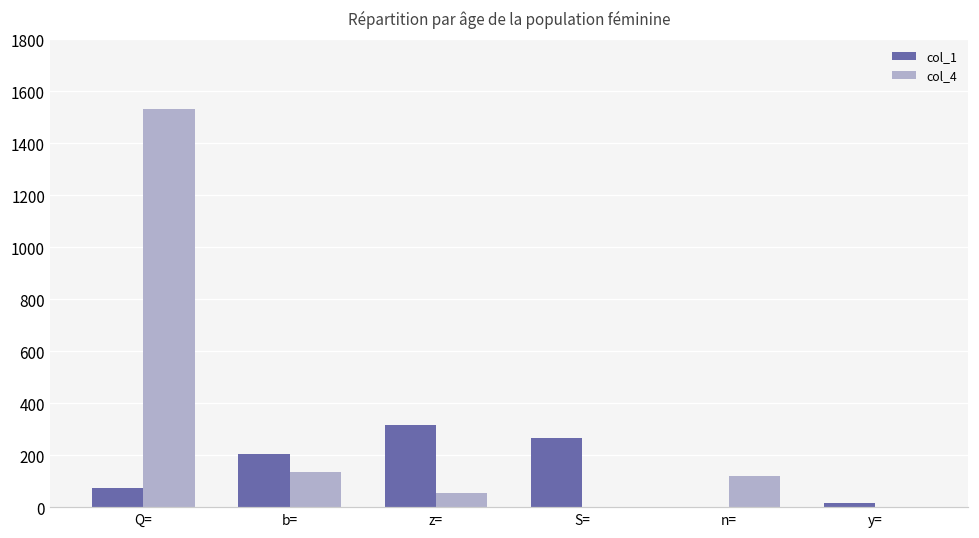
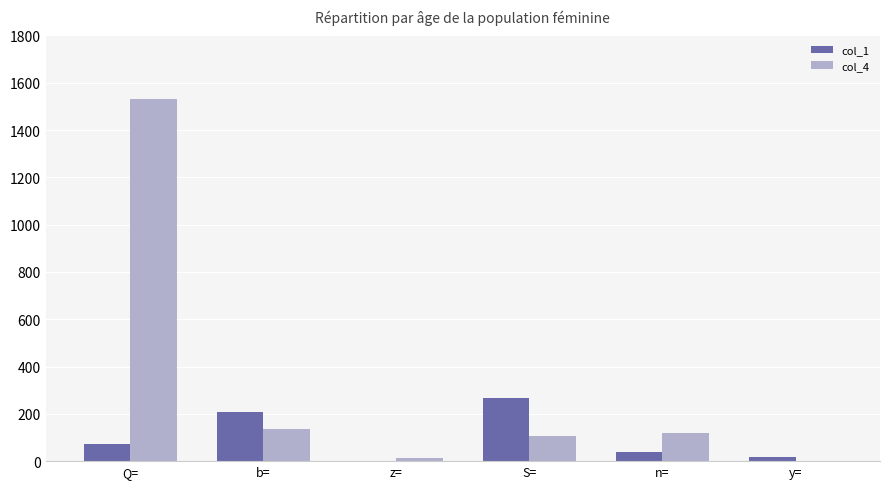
col_1, z=: 320 -> 0
col_4, z=: 60 -> 10
col_4, S=: 0 -> 110
col_1, n=: 0 -> 40
